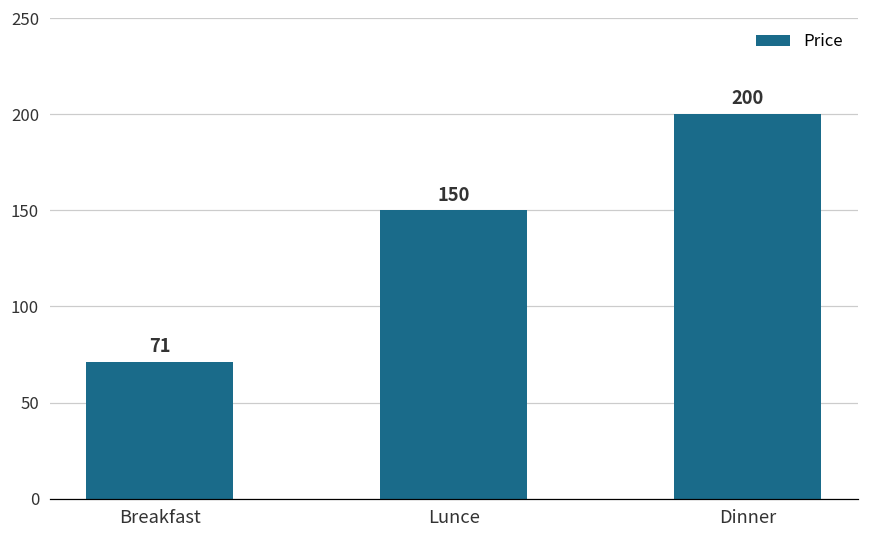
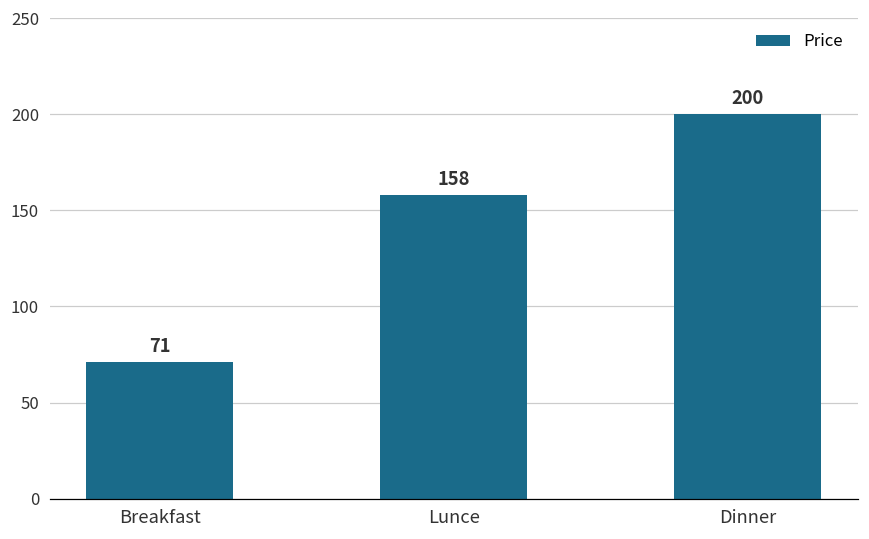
Lunce: 150 -> 158
